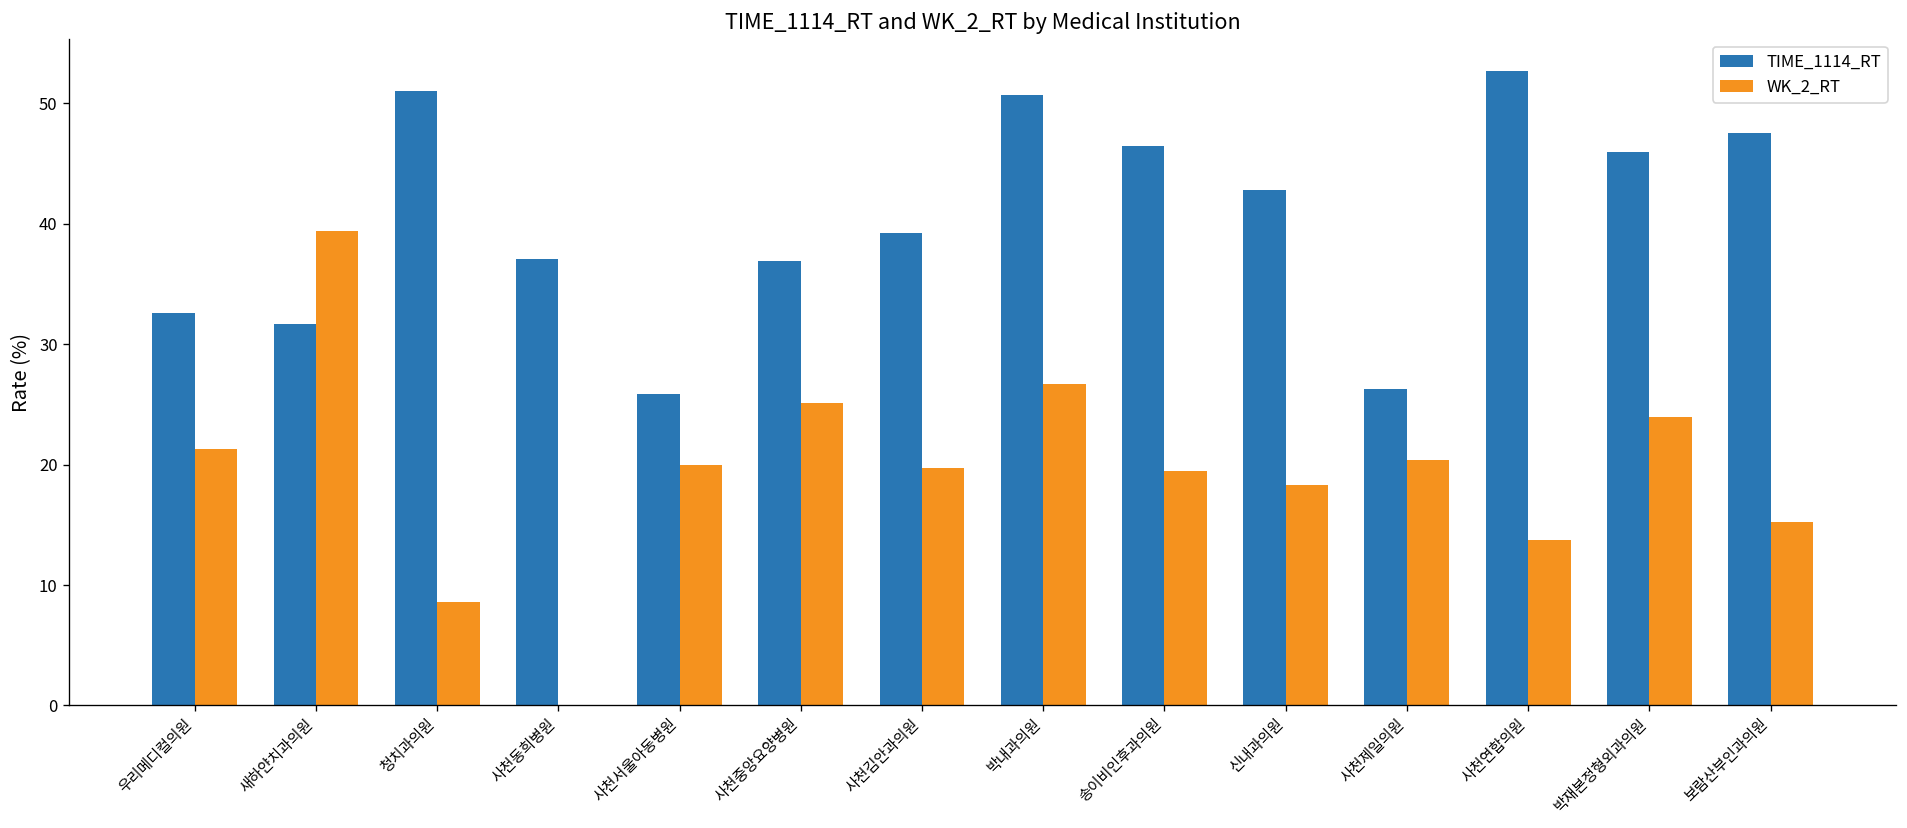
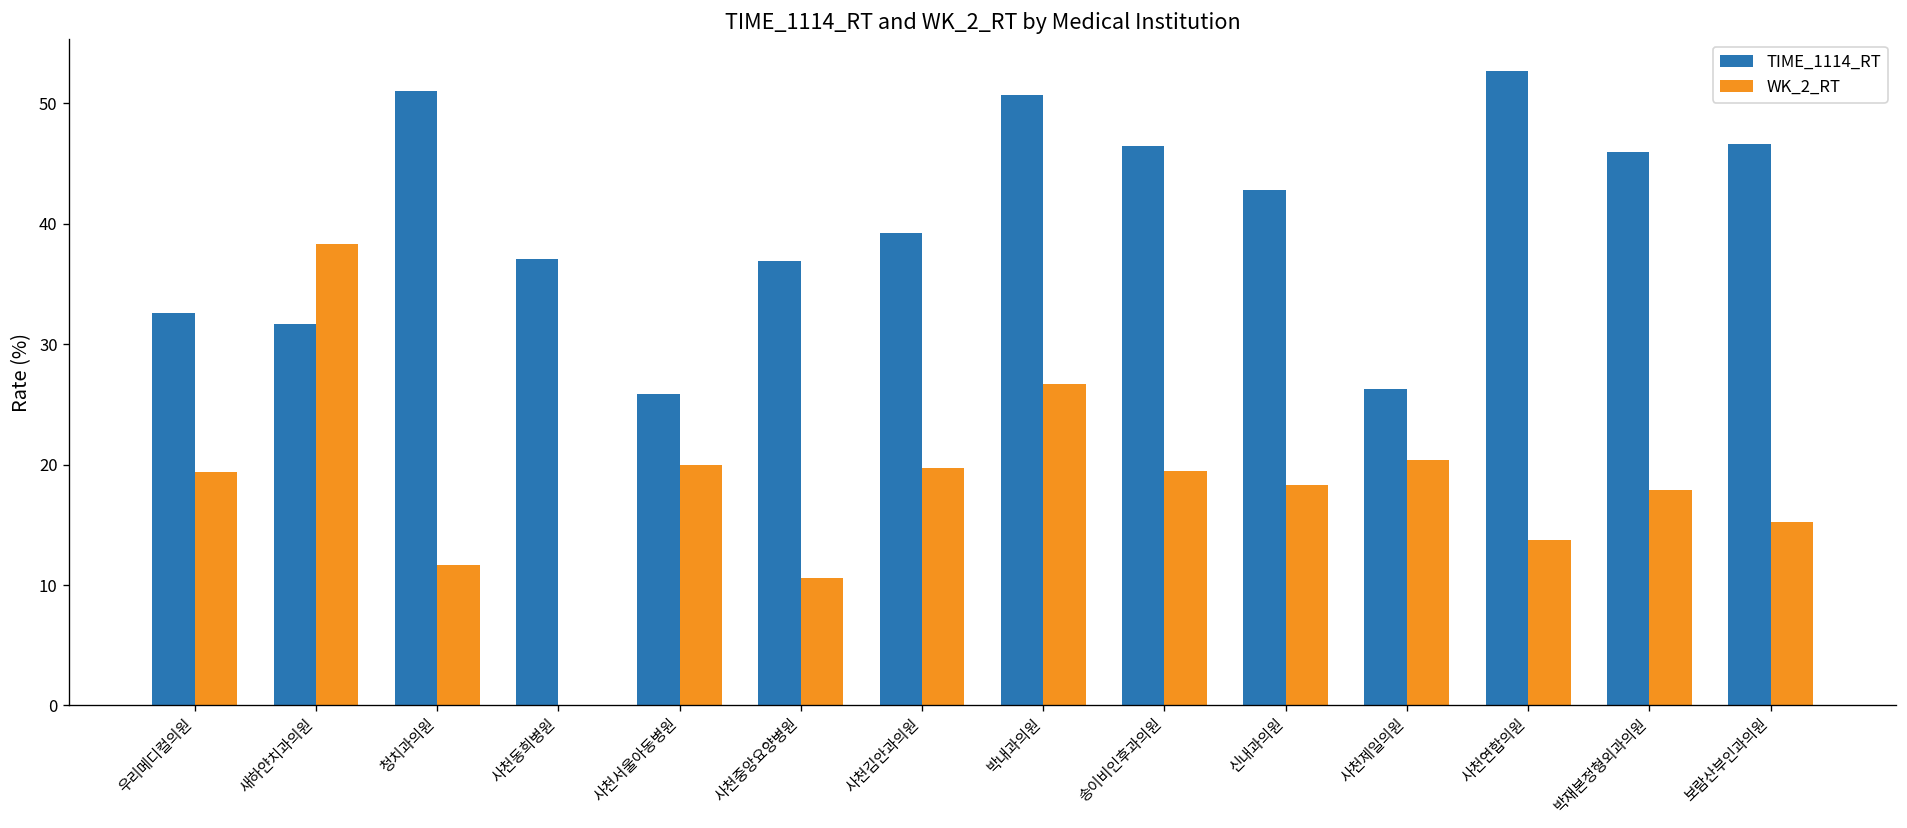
WK_2_RT, 우리메디컬의원: 21.3 -> 19.4
WK_2_RT, 새하얀치과의원: 39.4 -> 38.3
WK_2_RT, 청치과의원: 8.6 -> 11.7
WK_2_RT, 사천중앙요양병원: 25.1 -> 10.6
WK_2_RT, 박재본정형외과의원: 24.0 -> 17.9
TIME_1114_RT, 보람산부인과의원: 47.6 -> 46.6
